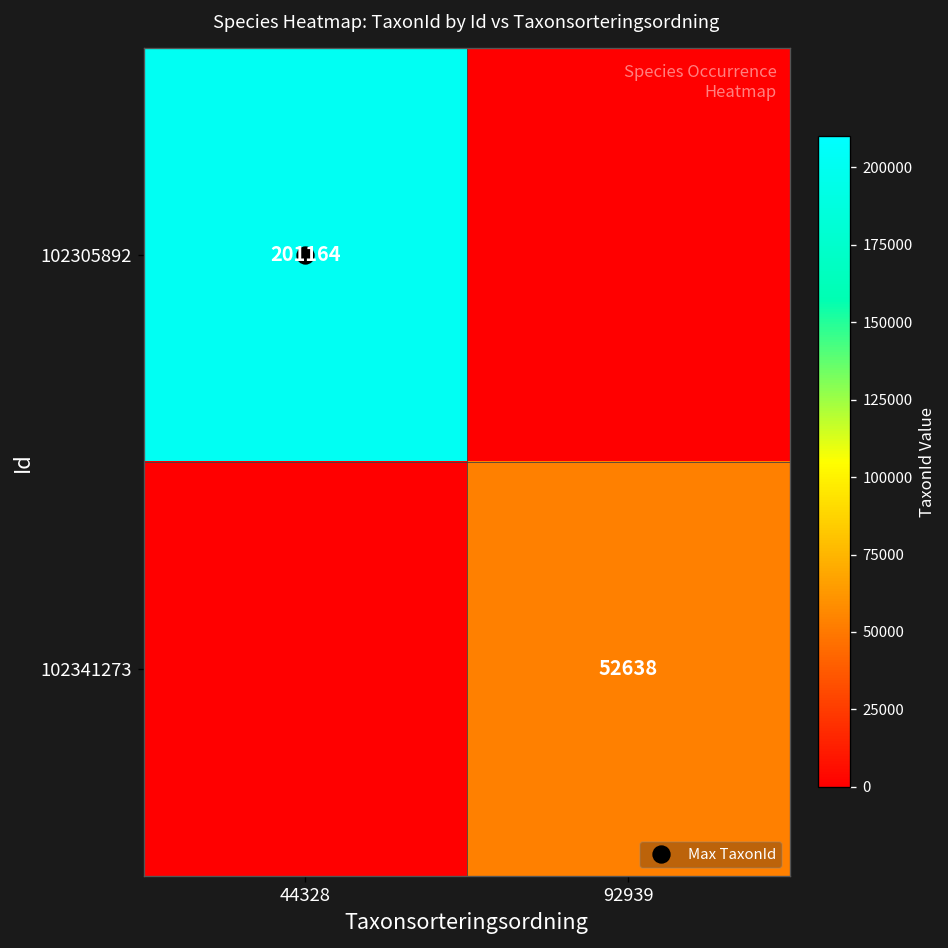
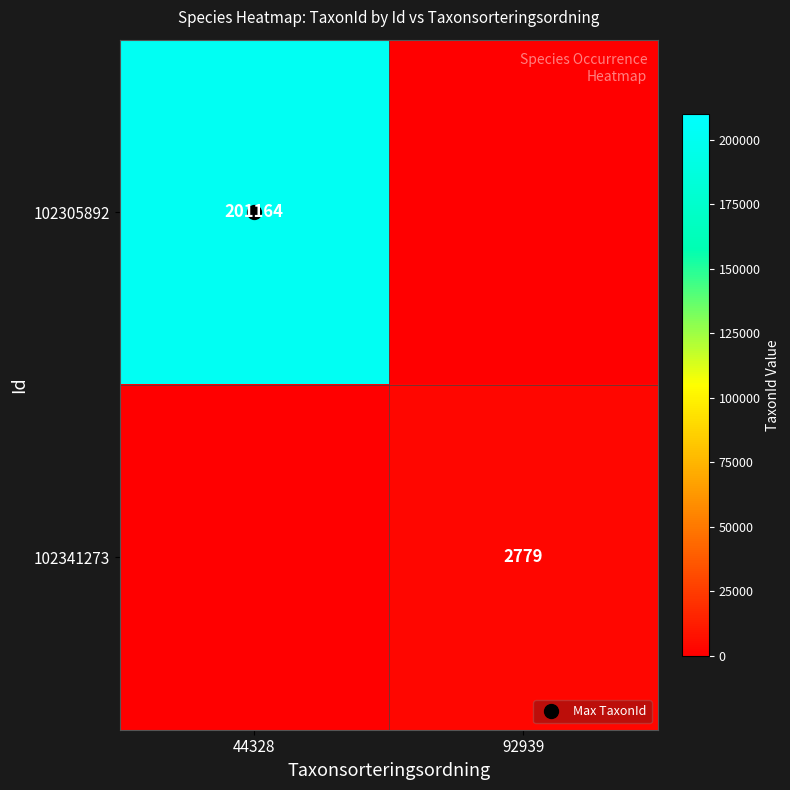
102341273, 92939: 52638 -> 2779
